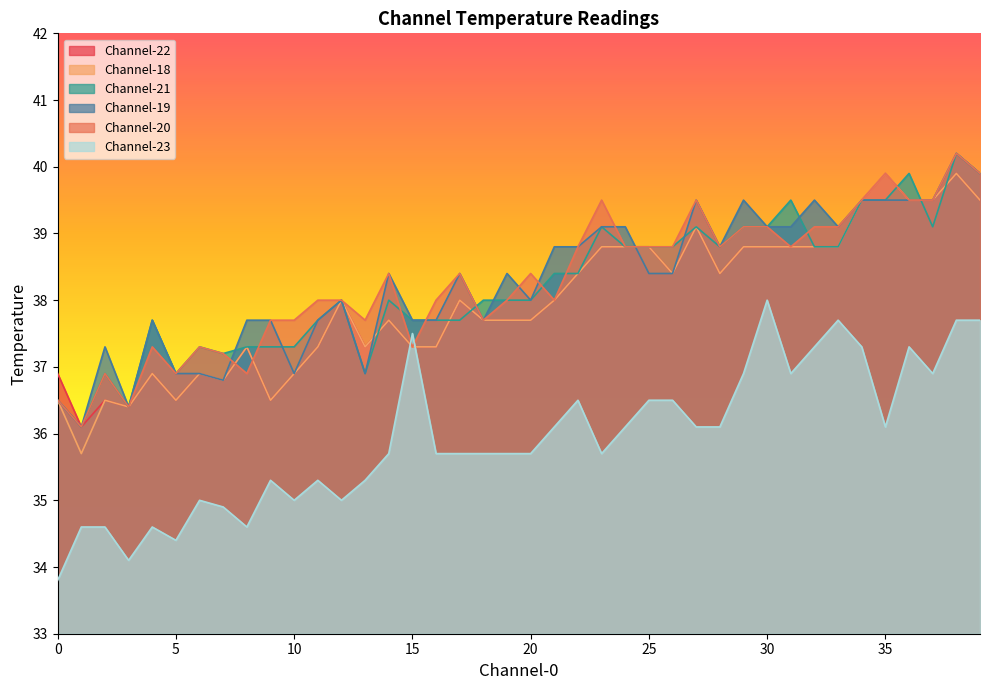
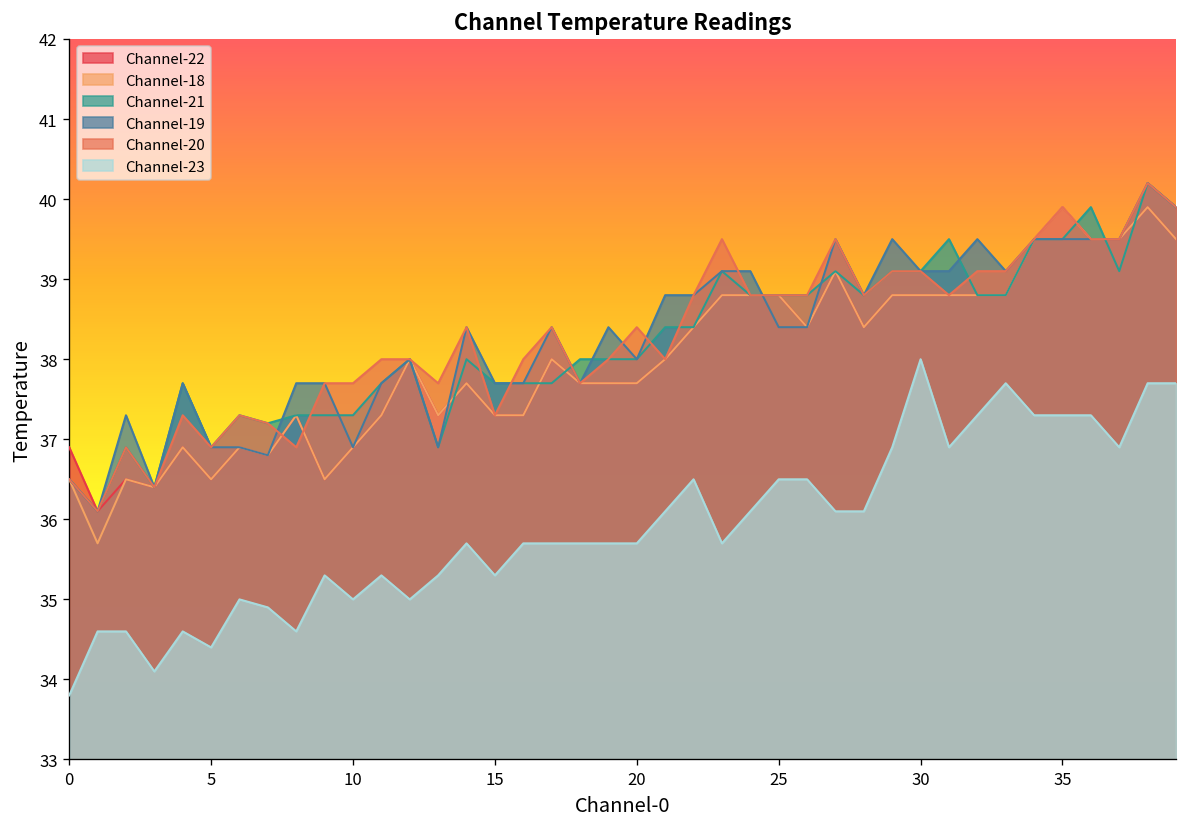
Channel-23, 15: 37.5 -> 35.3
Channel-23, 35: 36.1 -> 37.3
